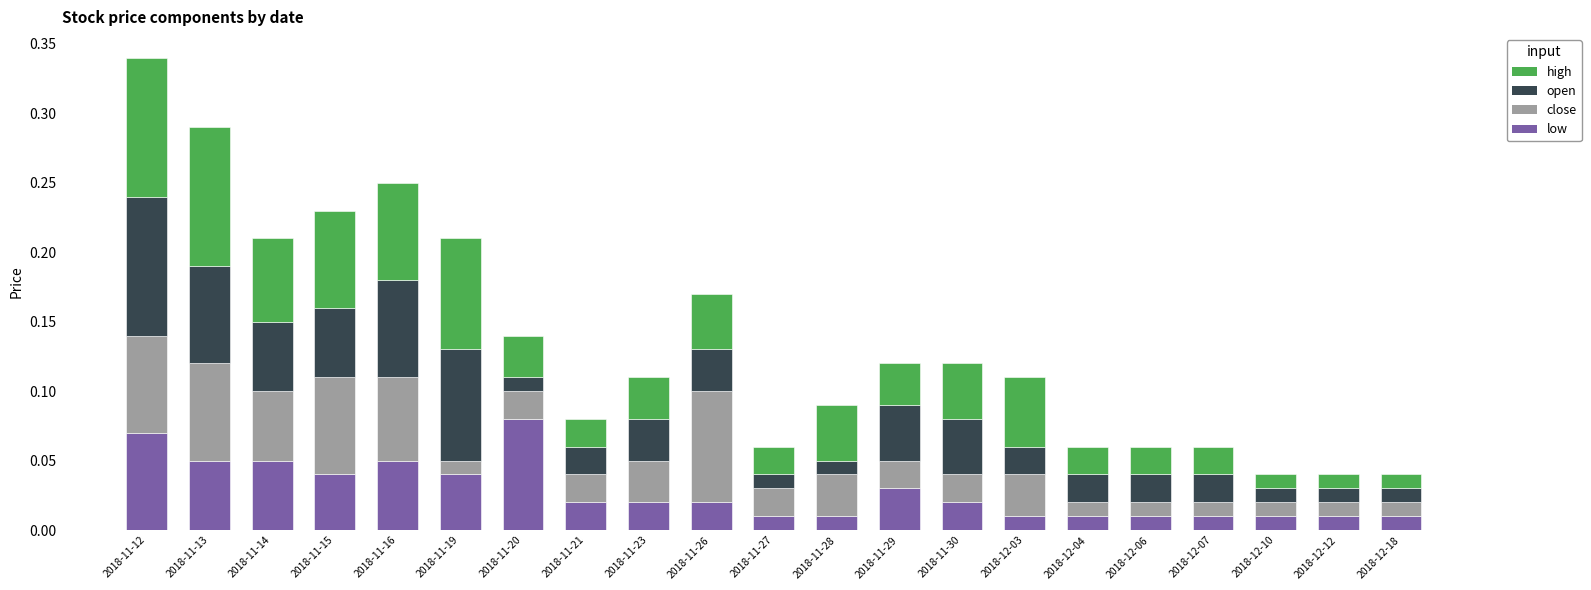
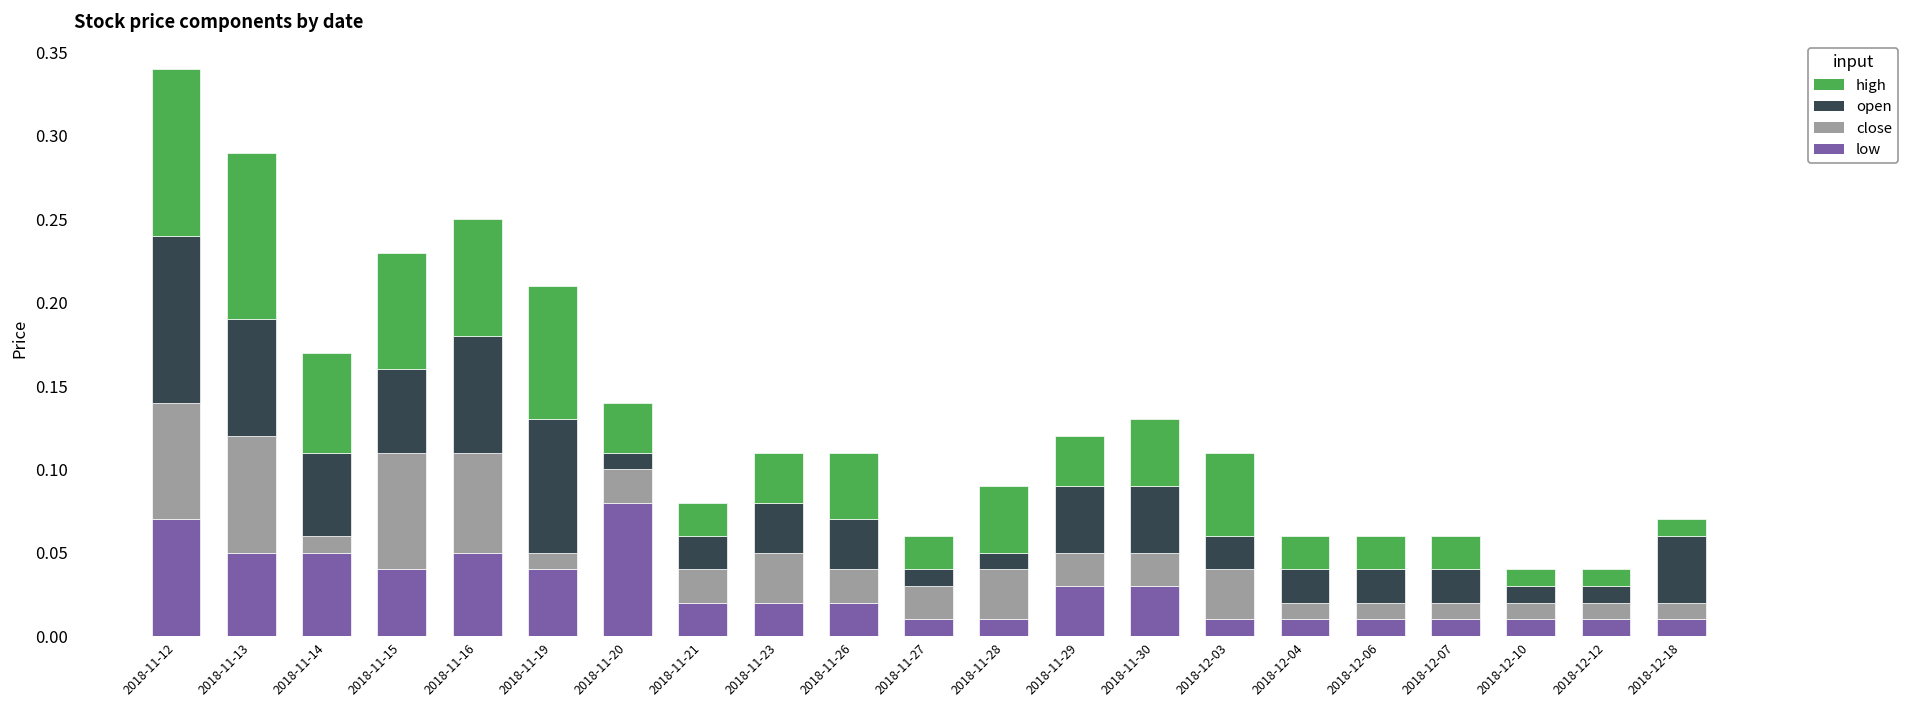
close, 2018-11-14: 0.05 -> 0.01
close, 2018-11-26: 0.08 -> 0.02
low, 2018-11-30: 0.02 -> 0.03
open, 2018-12-18: 0.01 -> 0.04
